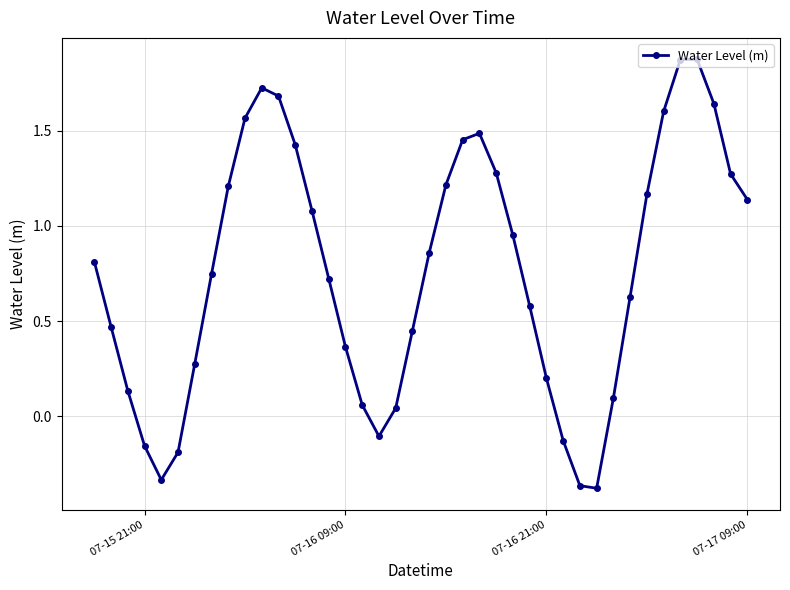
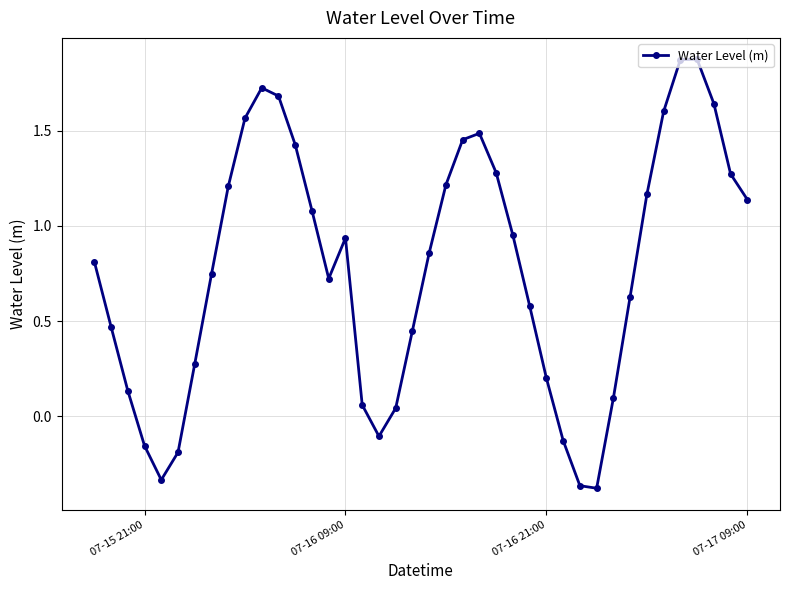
07-16 09:00: 0.36 -> 0.94
